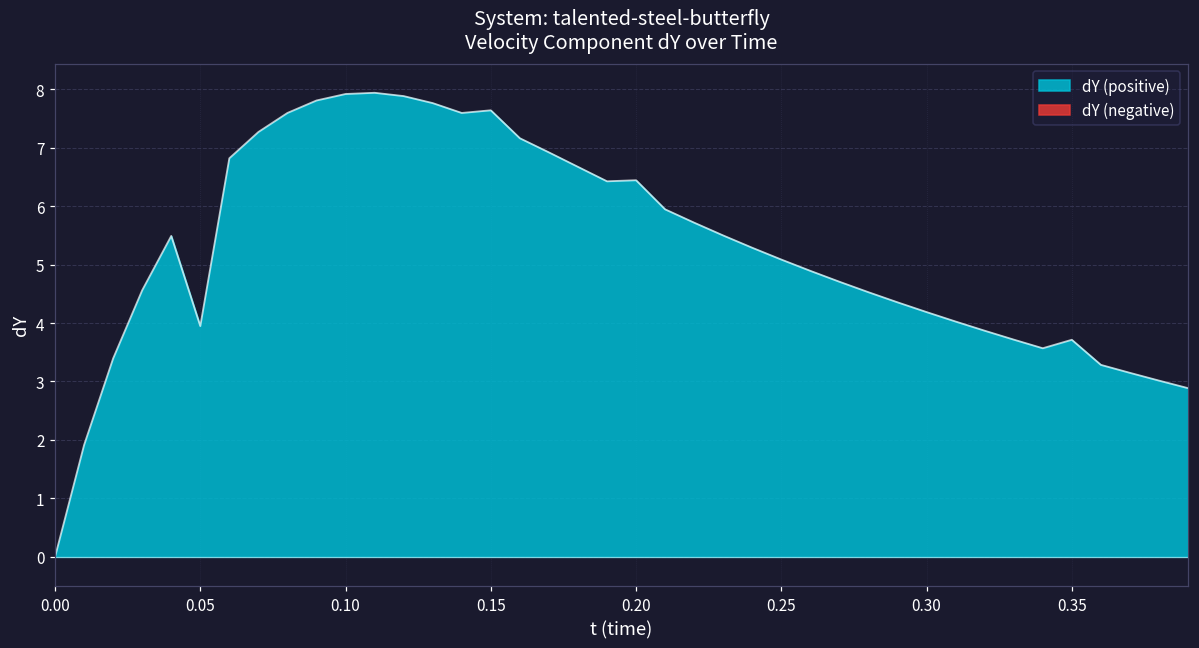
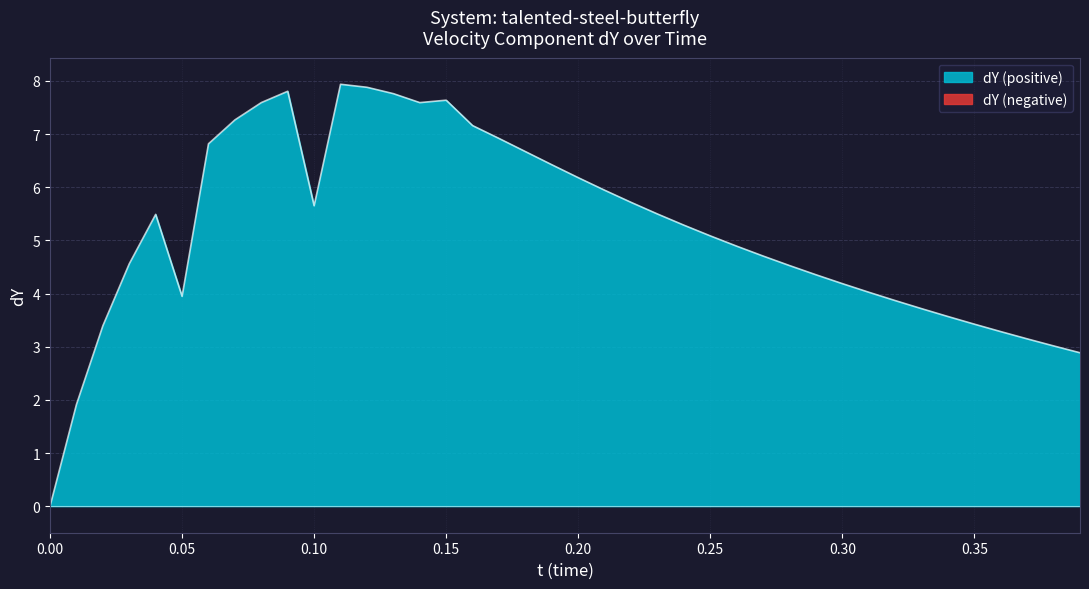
0.10: 7.9 -> 5.7
0.20: 6.4 -> 6.2
0.35: 3.7 -> 3.4
